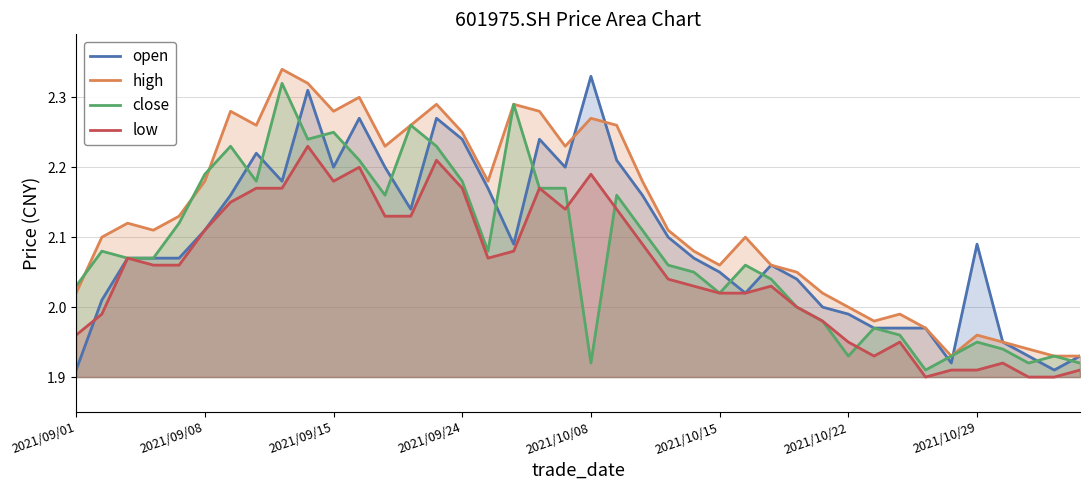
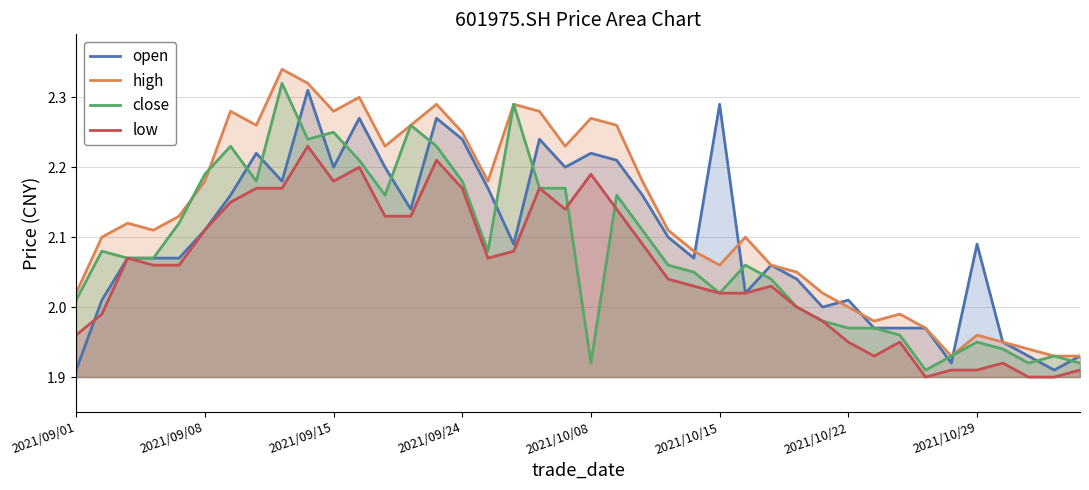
close, 2021/09/01: 2.03 -> 2.01
open, 2021/10/08: 2.33 -> 2.22
open, 2021/10/15: 2.05 -> 2.29
open, 2021/10/22: 1.99 -> 2.01
close, 2021/10/22: 1.93 -> 1.97
